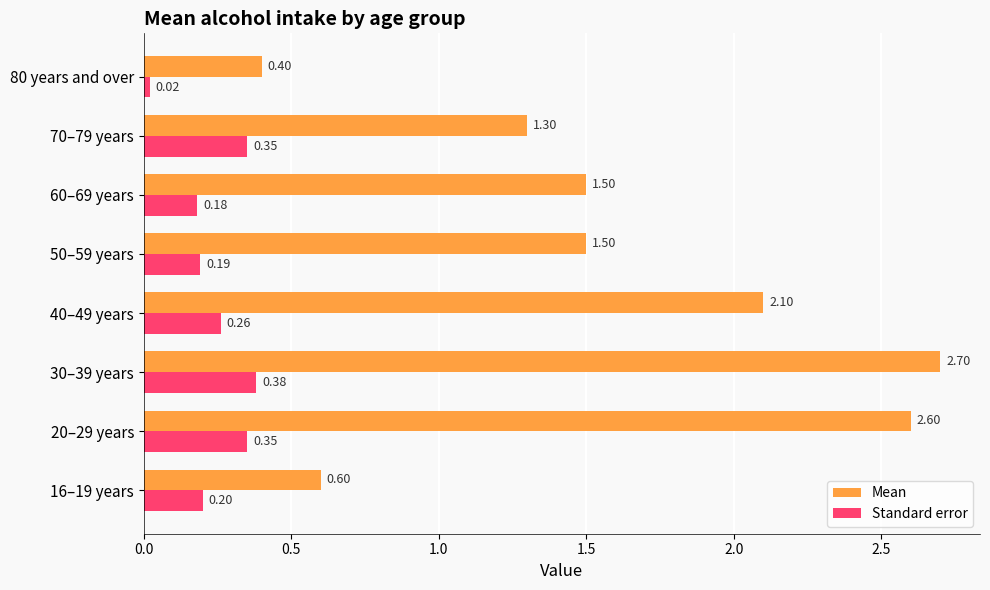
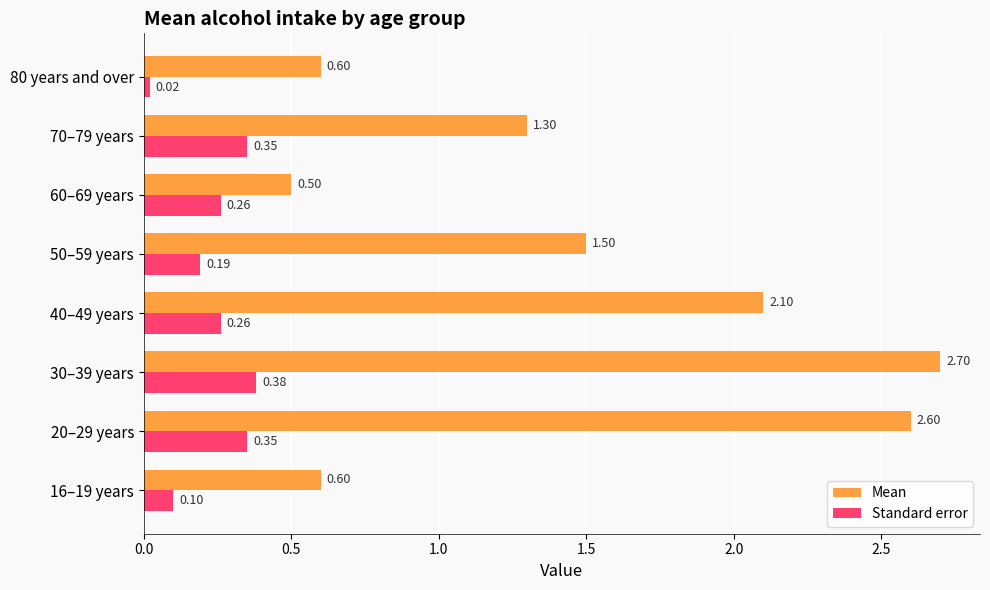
Mean, 80 years and over: 0.40 -> 0.60
Mean, 60–69 years: 1.50 -> 0.50
Standard error, 60–69 years: 0.18 -> 0.26
Standard error, 16–19 years: 0.20 -> 0.10
